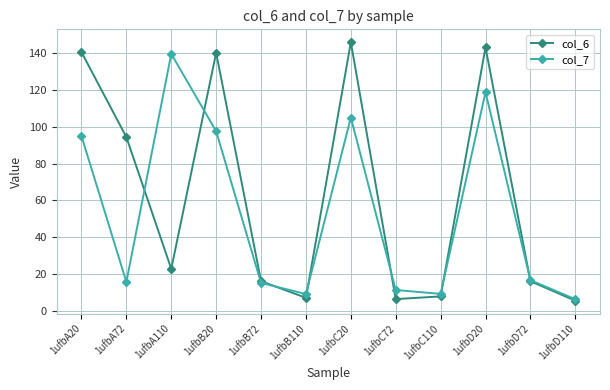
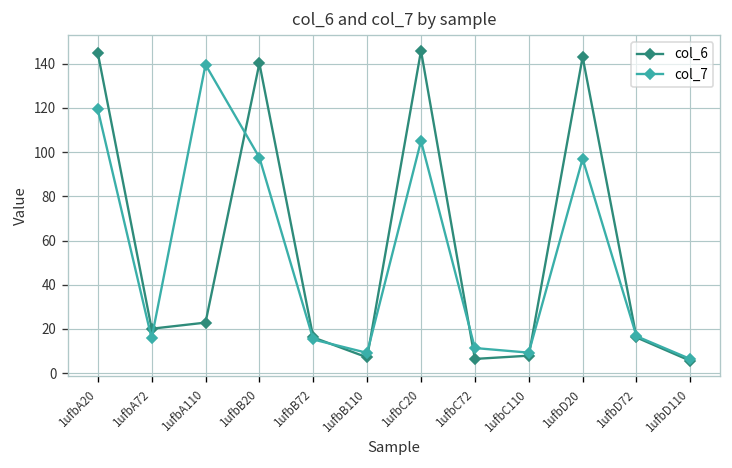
col_6, 1ufbA20: 141 -> 145
col_7, 1ufbA20: 95 -> 119
col_6, 1ufbA72: 94 -> 20
col_7, 1ufbD20: 119 -> 97
